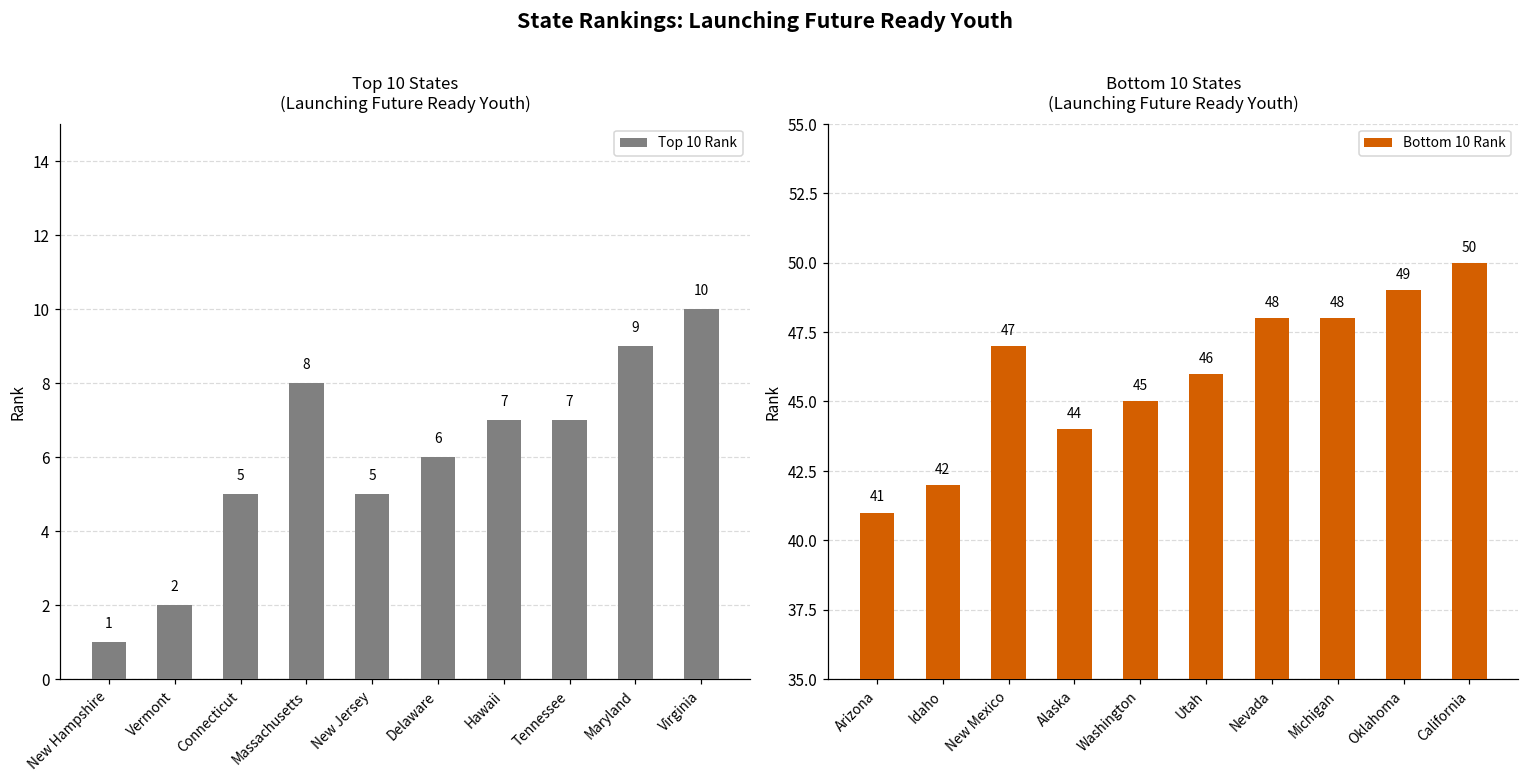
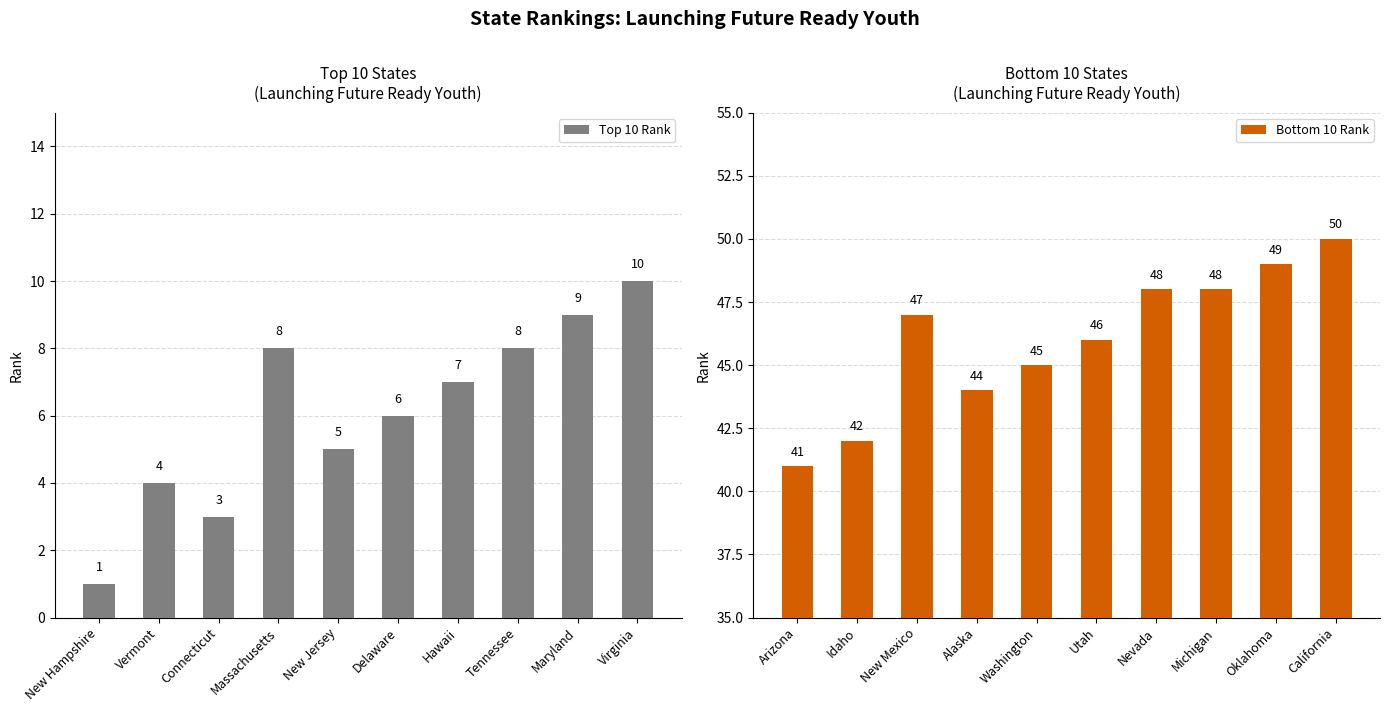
Top 10 States (Launching Future Ready Youth), Vermont: 2 -> 4
Top 10 States (Launching Future Ready Youth), Connecticut: 5 -> 3
Top 10 States (Launching Future Ready Youth), Tennessee: 7 -> 8
